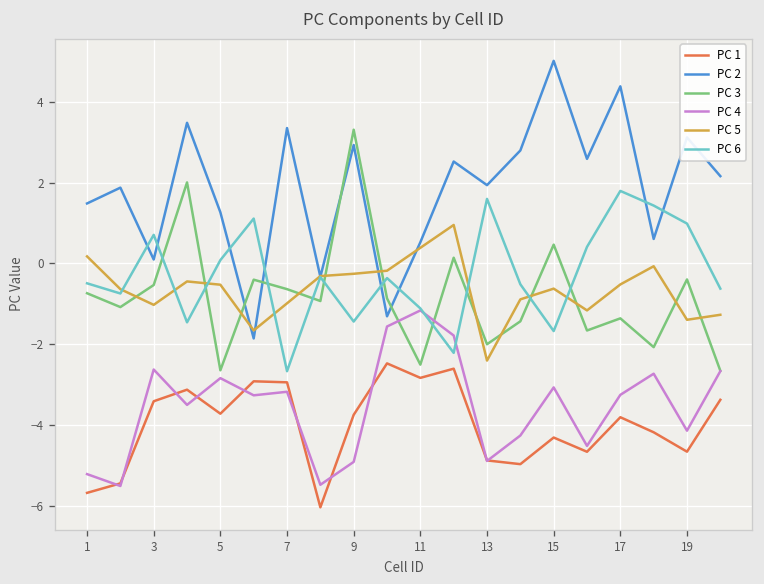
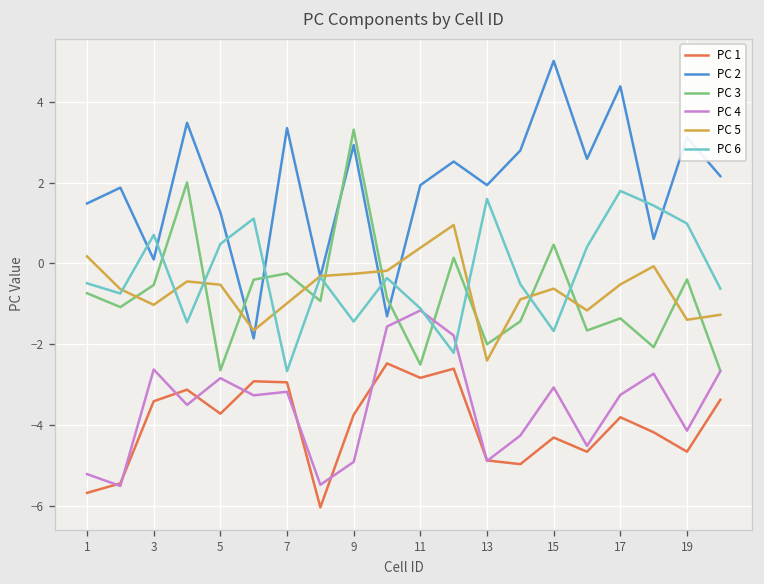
PC 6, 5: 0.1 -> 0.5
PC 3, 7: -0.6 -> -0.2
PC 2, 11: 0.5 -> 1.9
